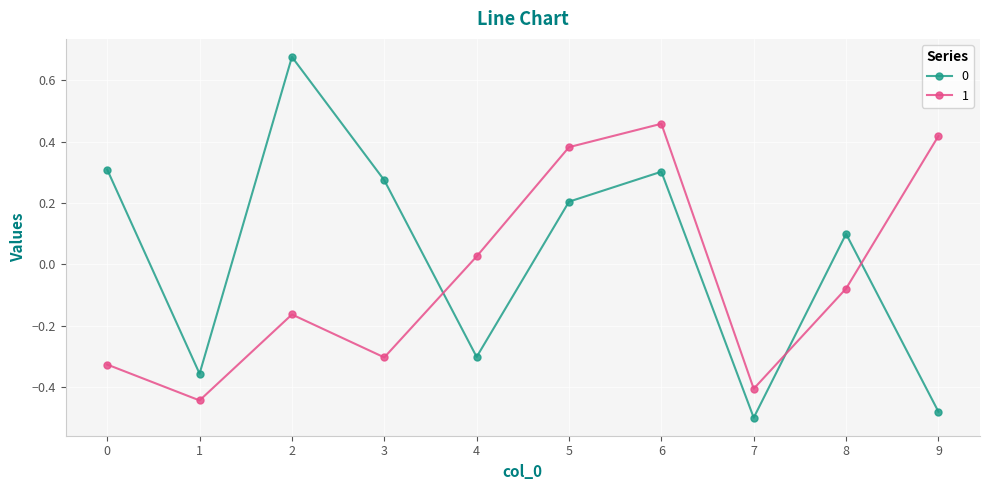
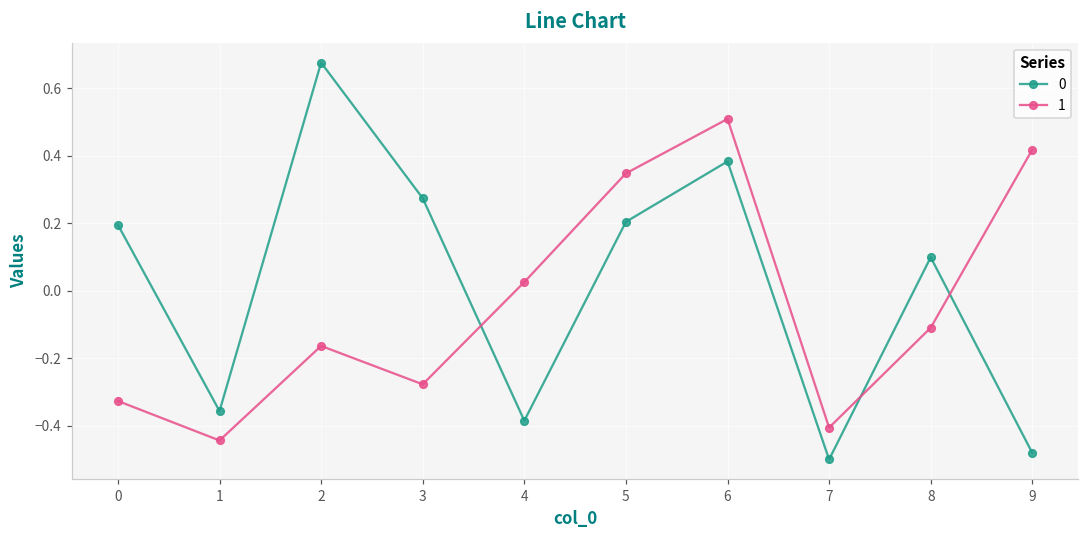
0, 0: 0.31 -> 0.20
1, 3: -0.30 -> -0.28
0, 4: -0.30 -> -0.39
1, 5: 0.38 -> 0.35
0, 6: 0.30 -> 0.38
1, 6: 0.46 -> 0.51
1, 8: -0.08 -> -0.11
